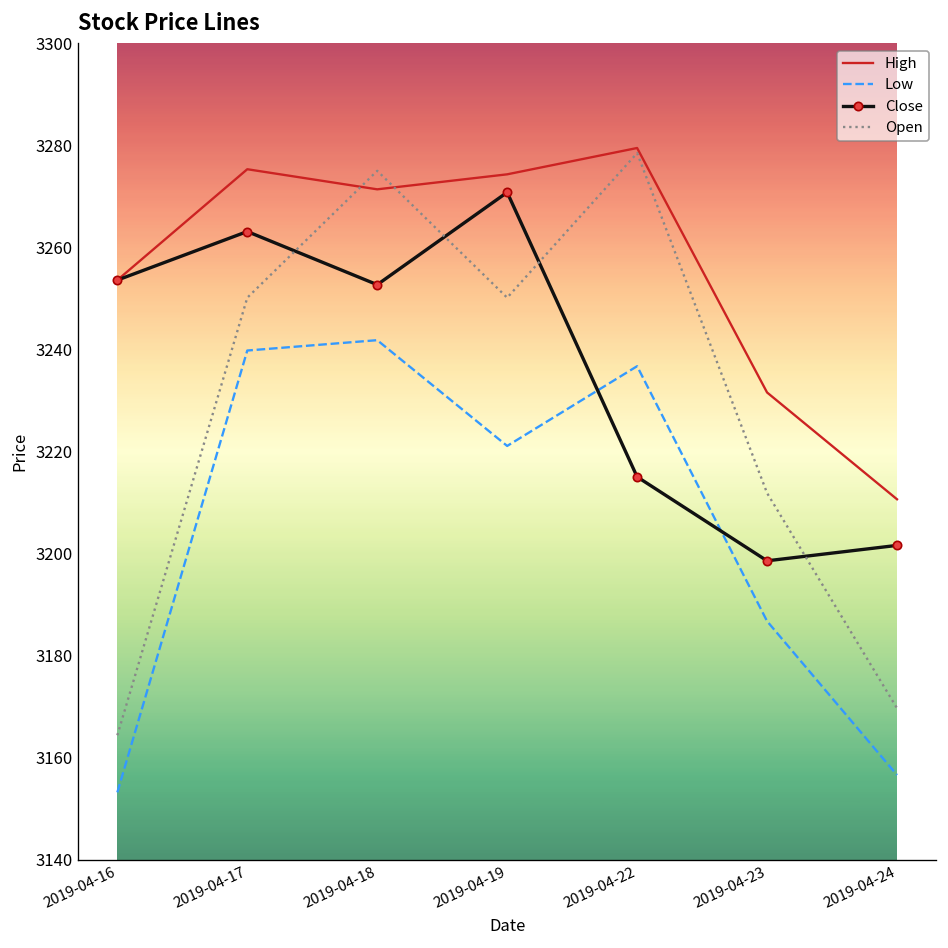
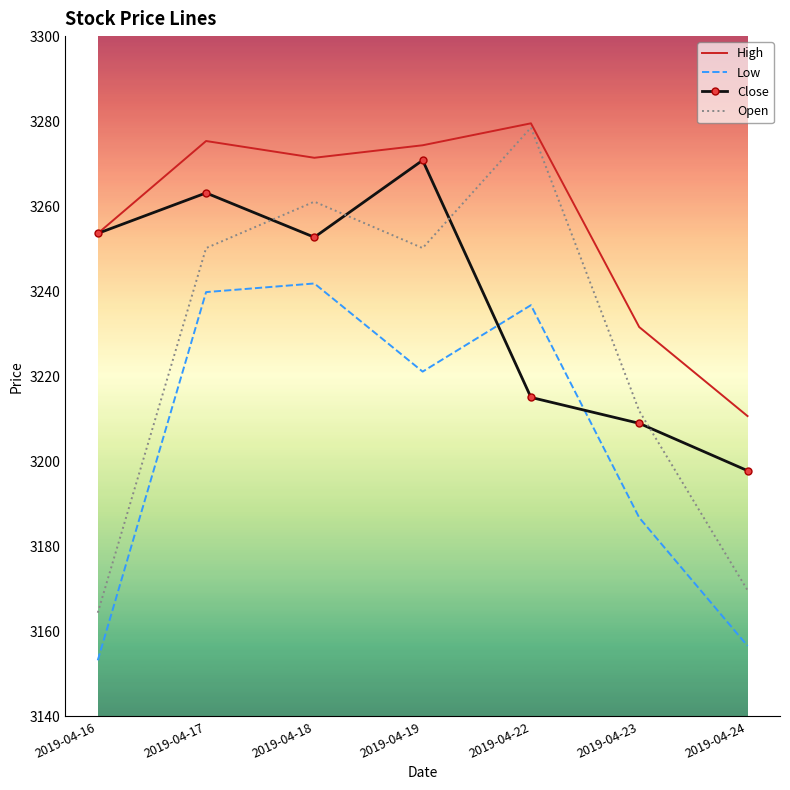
Open, 2019-04-18: 3275 -> 3261
Close, 2019-04-23: 3199 -> 3209
Close, 2019-04-24: 3202 -> 3198
